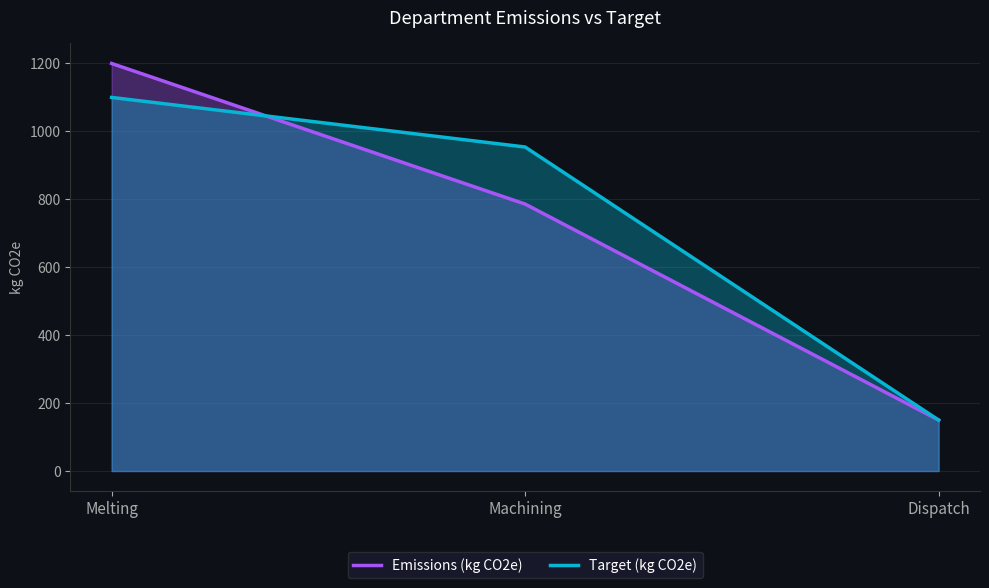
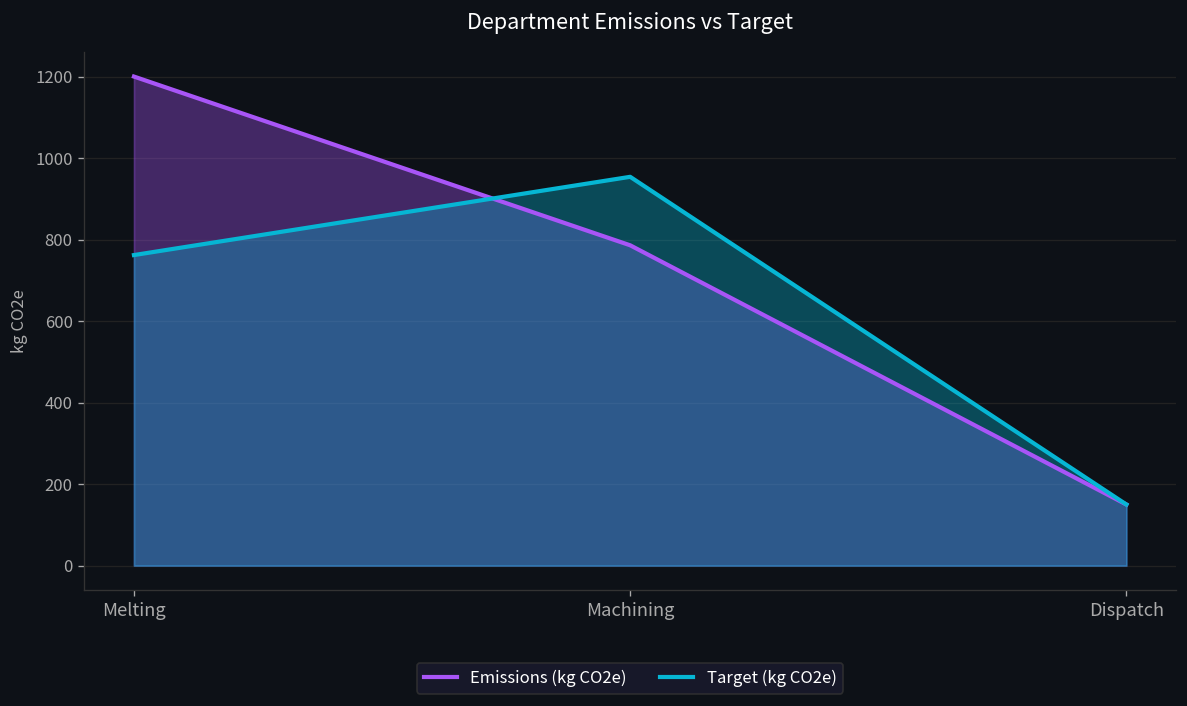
Target (kg CO2e), Melting: 1100 -> 760
